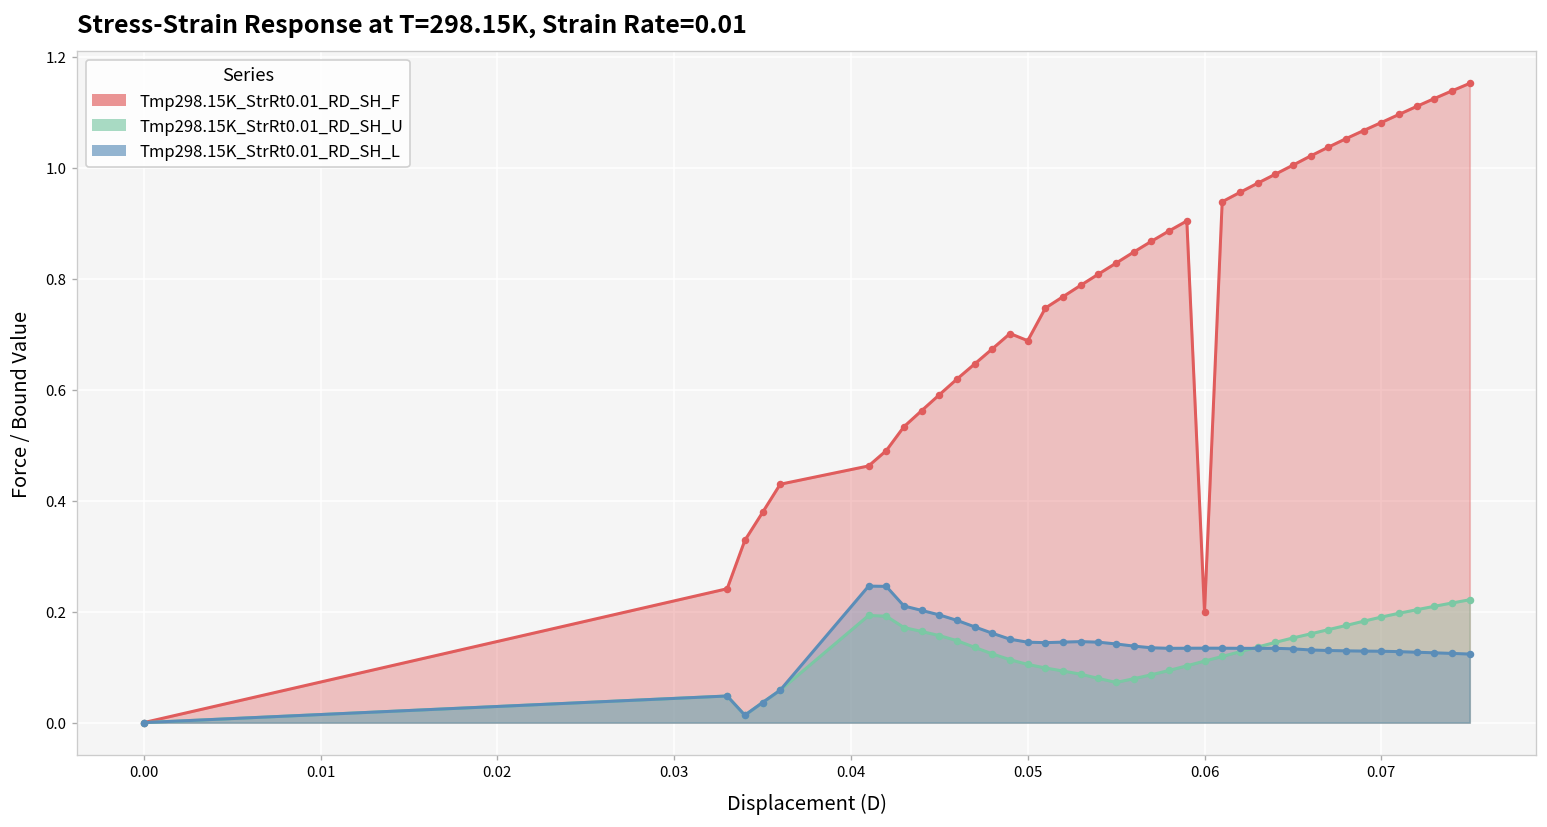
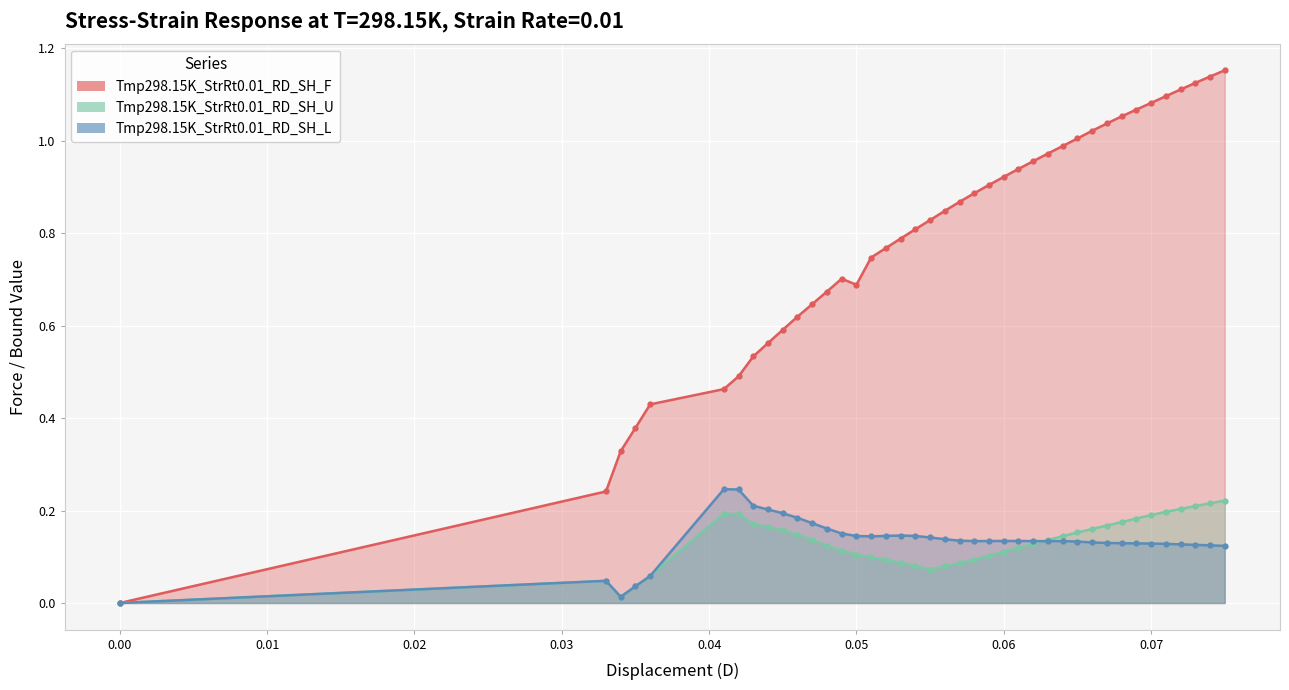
Tmp298.15K_StrRt0.01_RD_SH_F, 0.06: 0.20 -> 0.92
